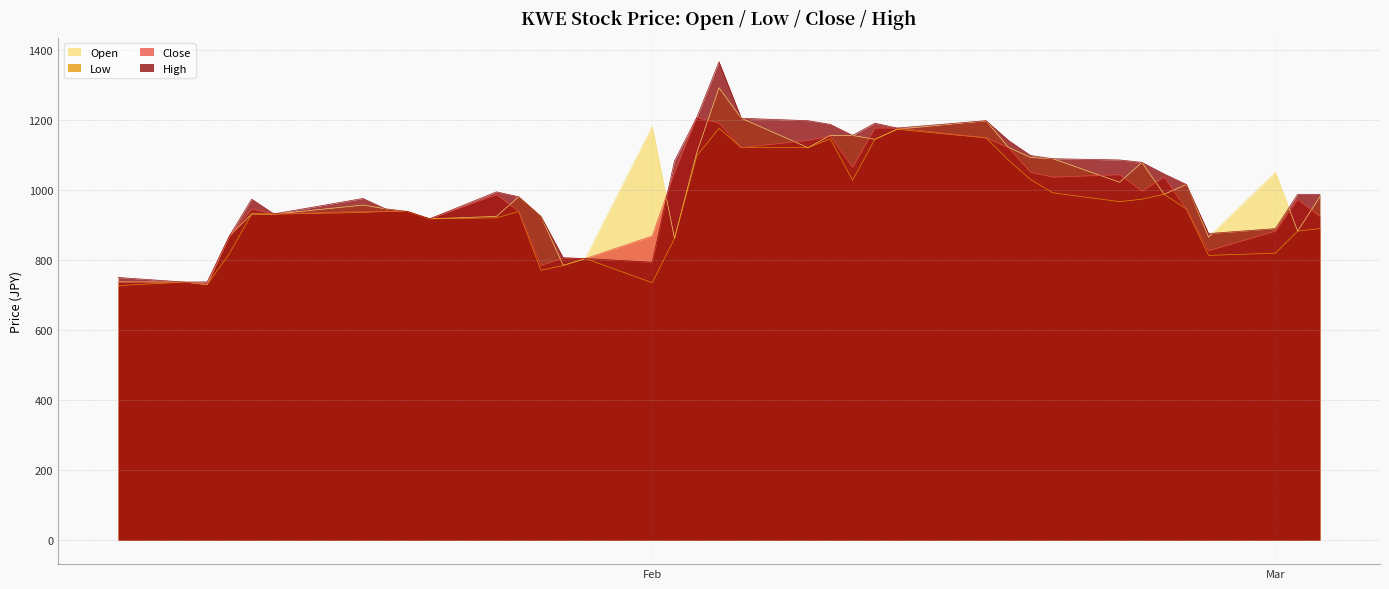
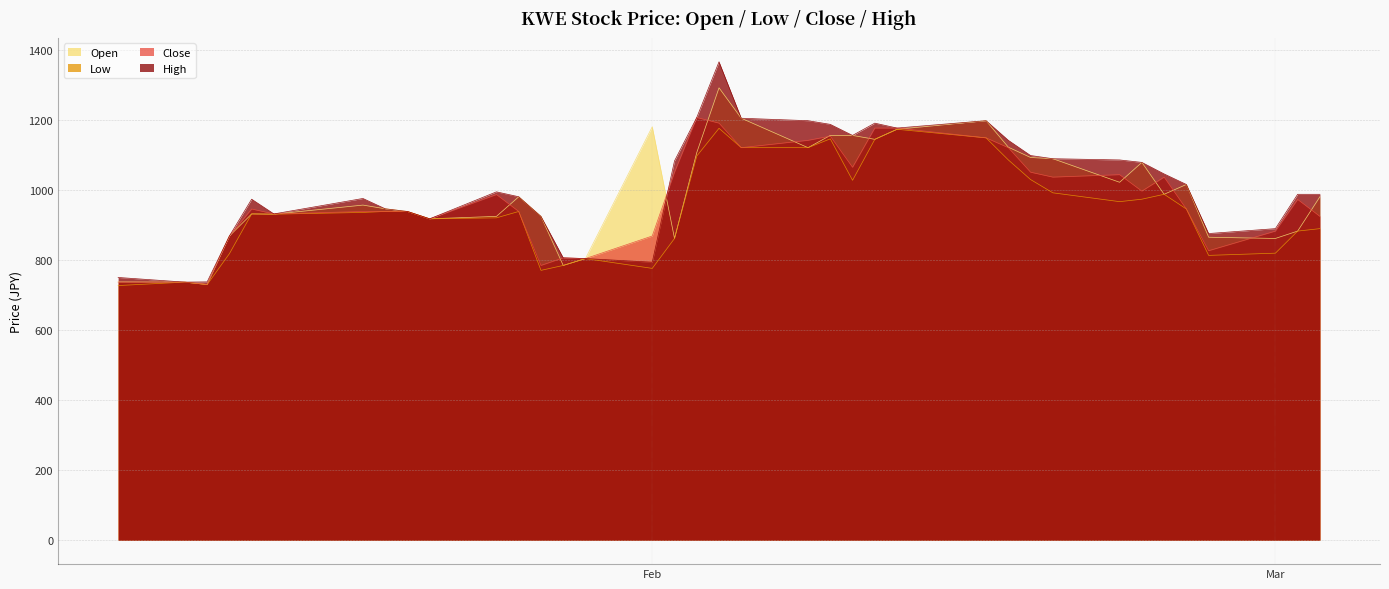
Low, Feb: 730 -> 780
Open, Mar: 1050 -> 860
